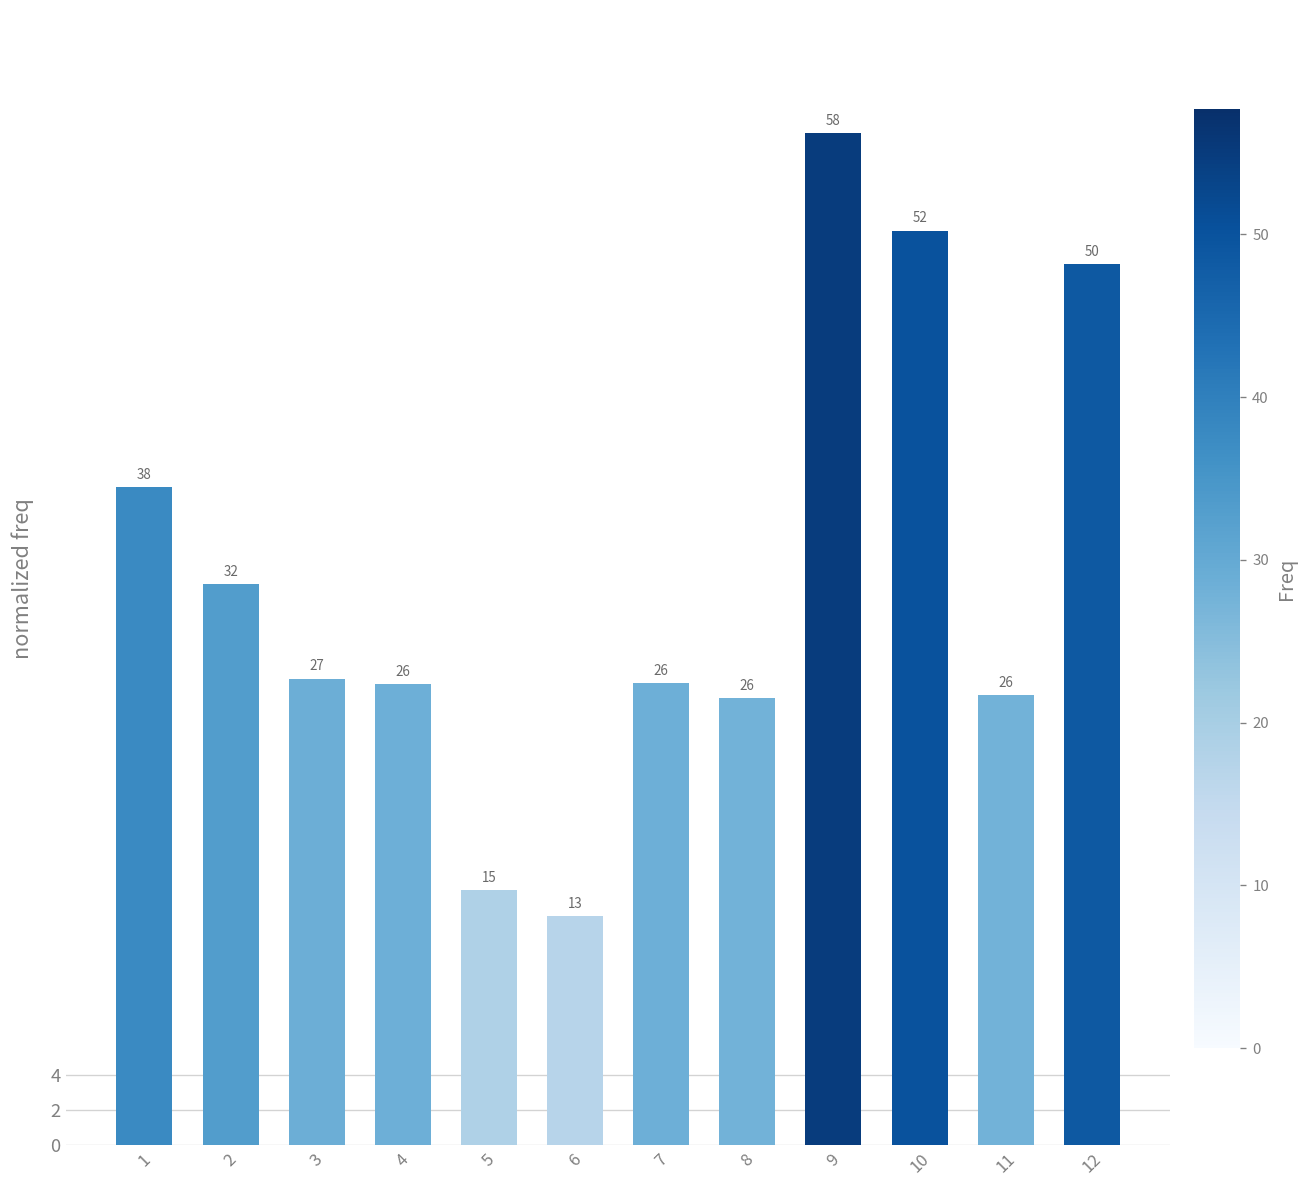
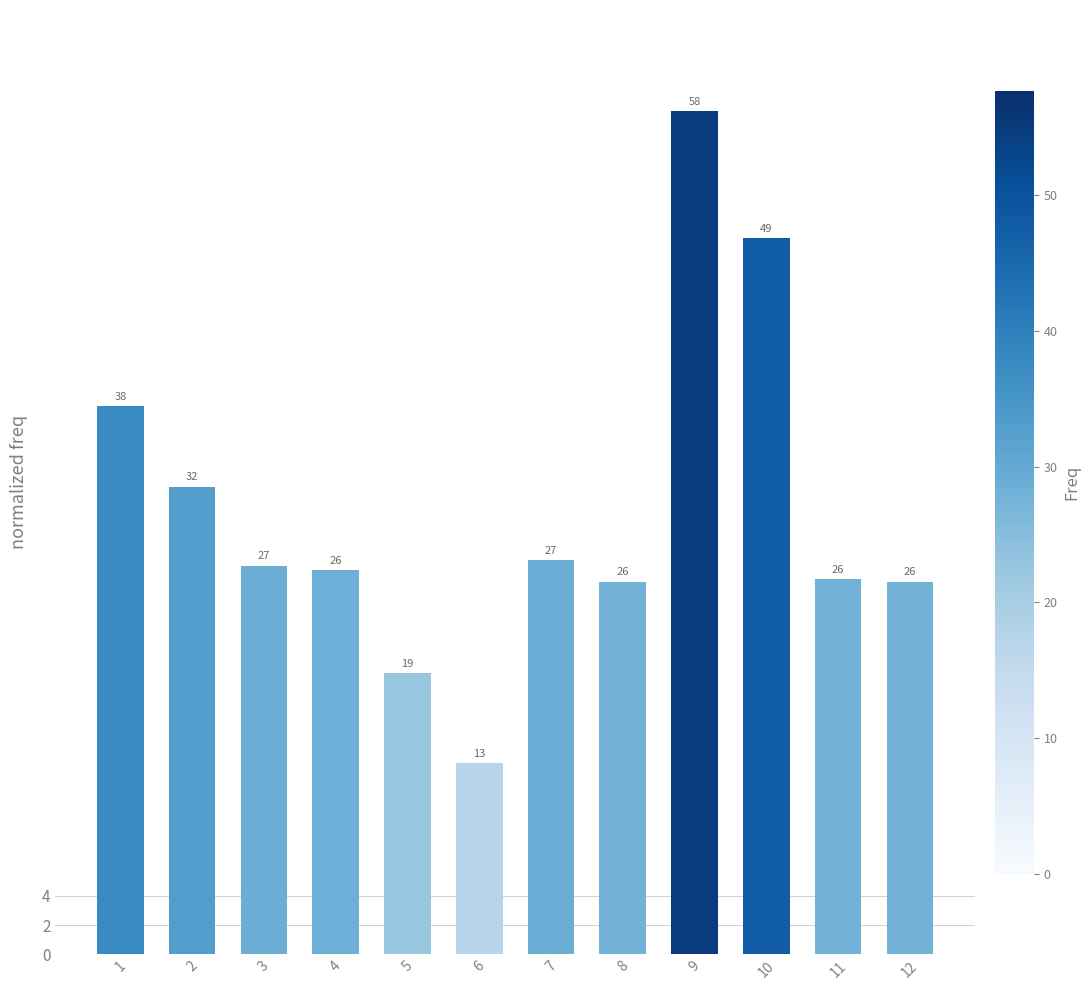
5: 15 -> 19
7: 26 -> 27
10: 52 -> 49
12: 50 -> 26
